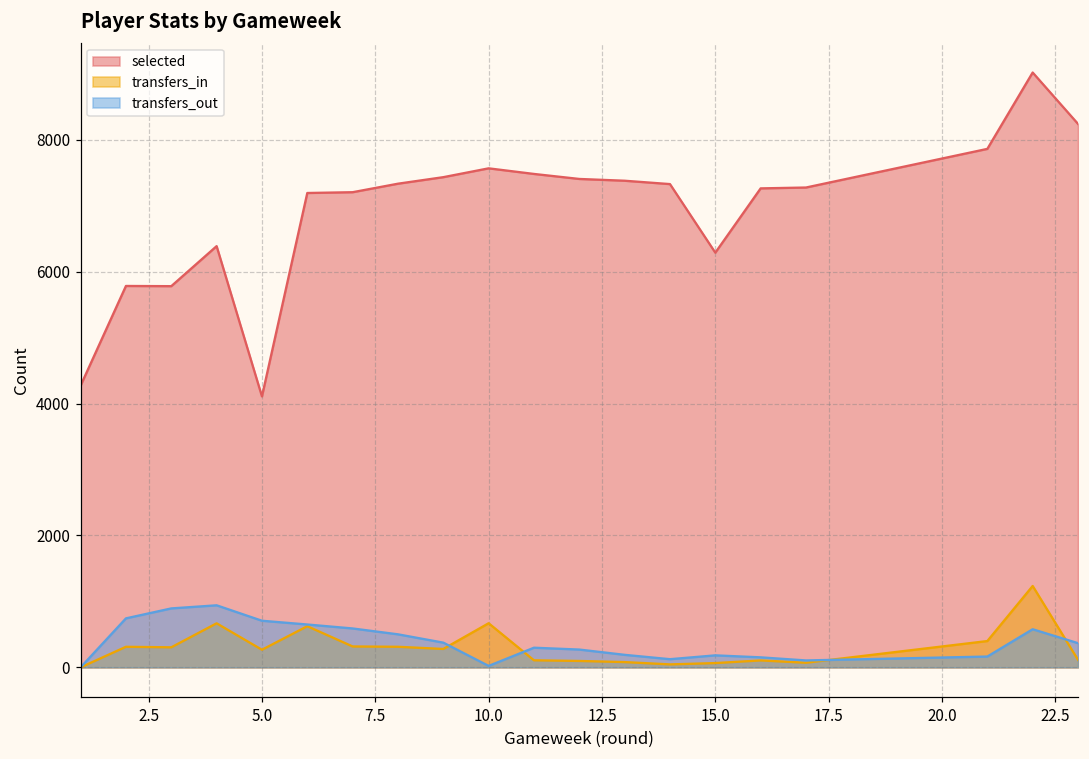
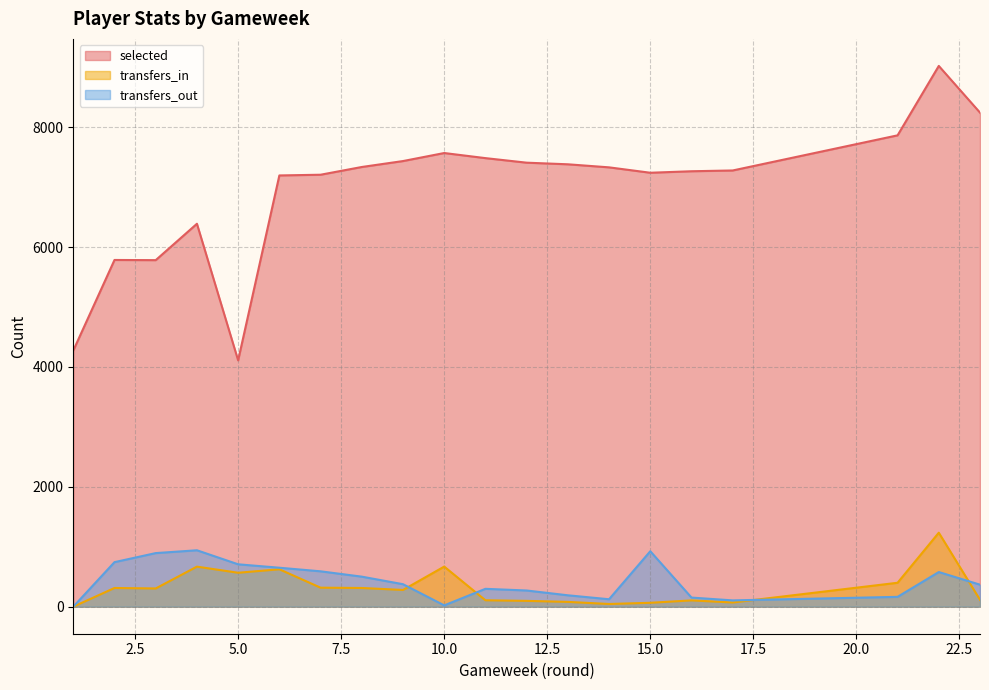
transfers_in, 5.0: 300 -> 600
selected, 15.0: 6300 -> 7200
transfers_out, 15.0: 200 -> 900
